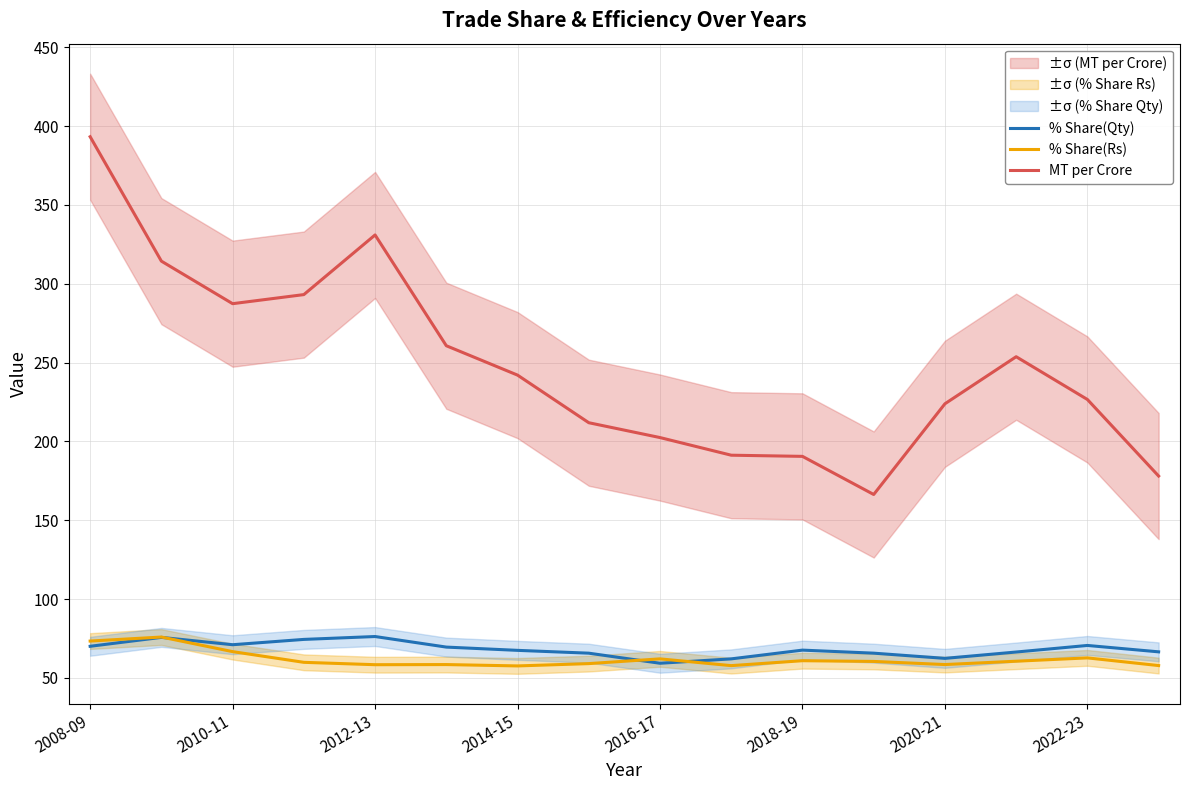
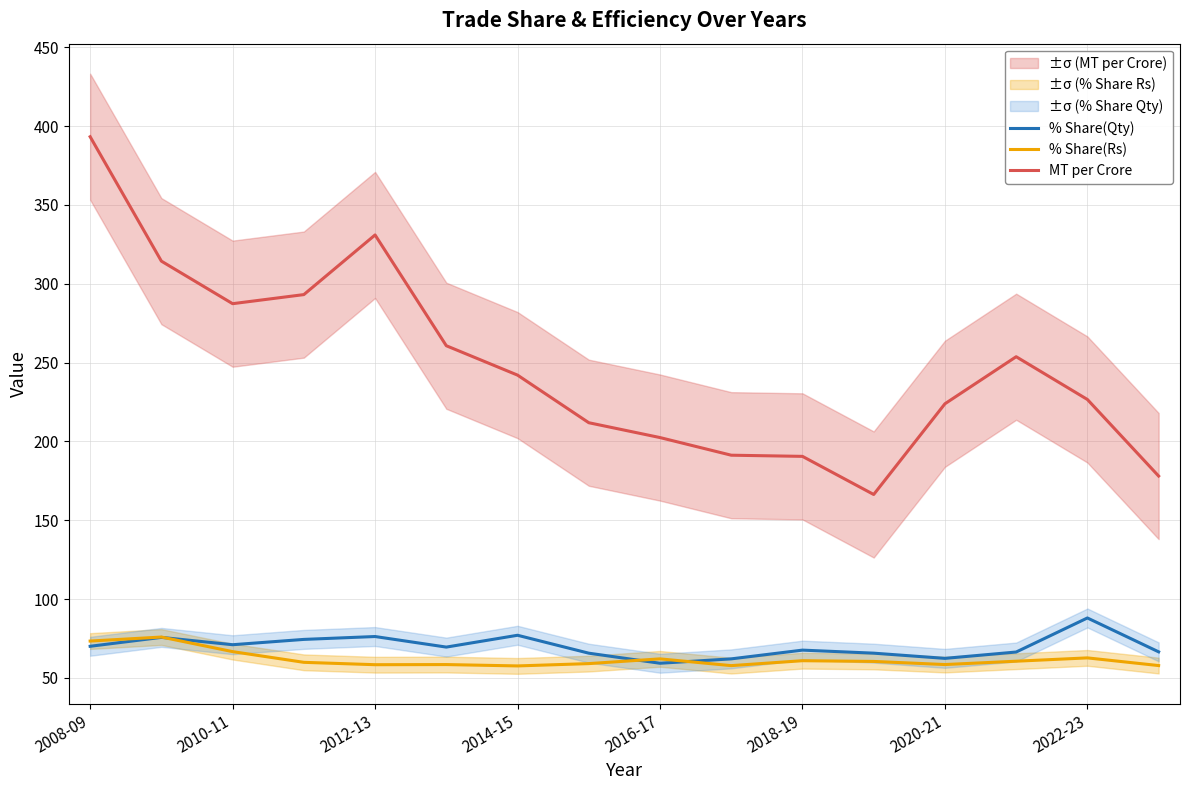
% Share(Qty), 2014-15: 67 -> 77
% Share(Qty), 2022-23: 71 -> 88
